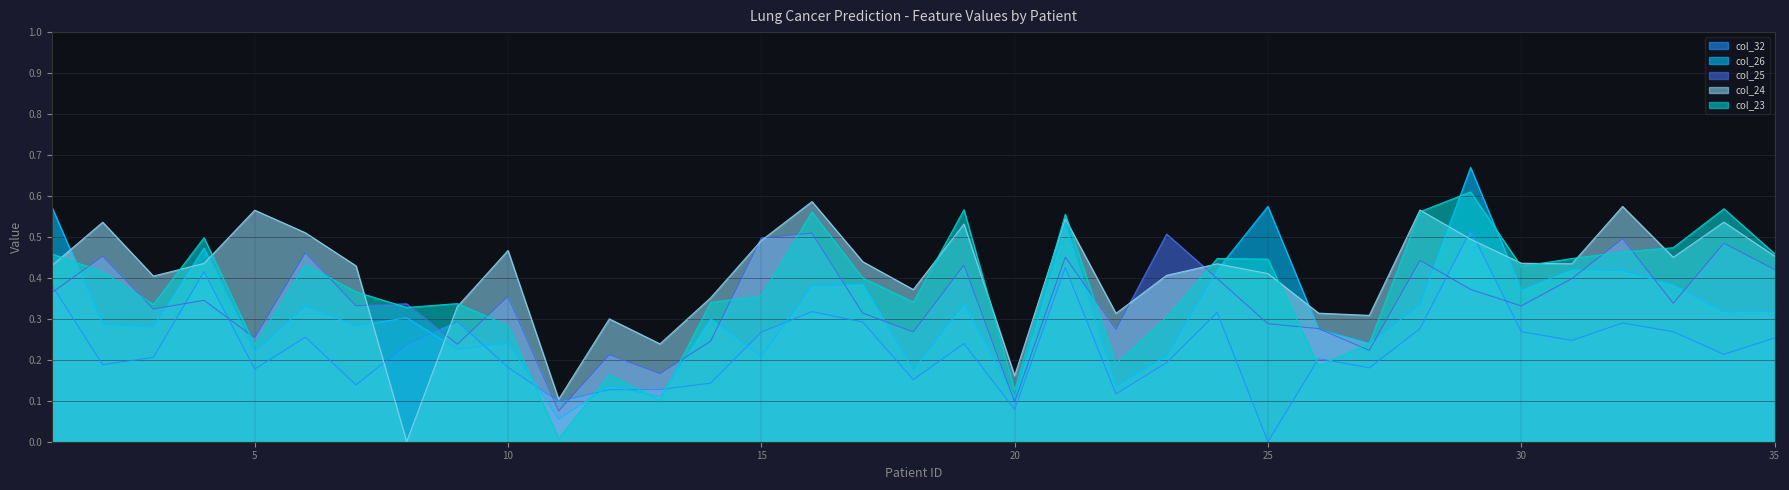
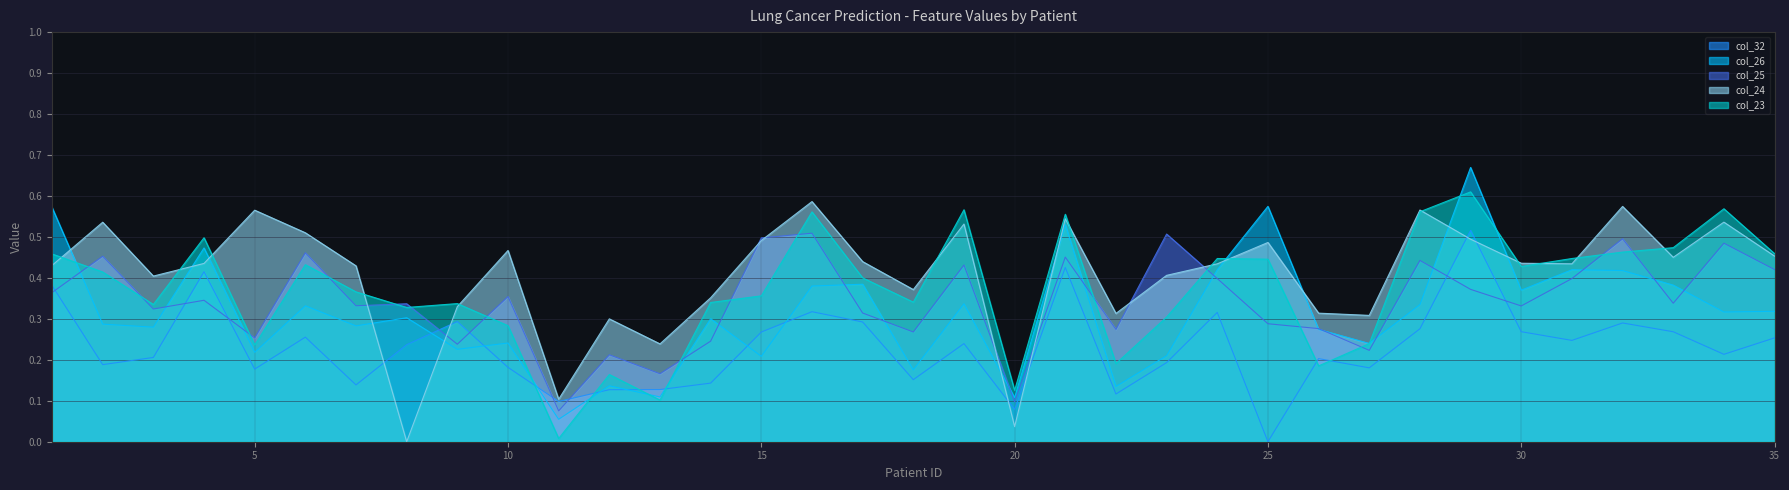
col_24, 20: 0.16 -> 0.04
col_24, 25: 0.41 -> 0.49
